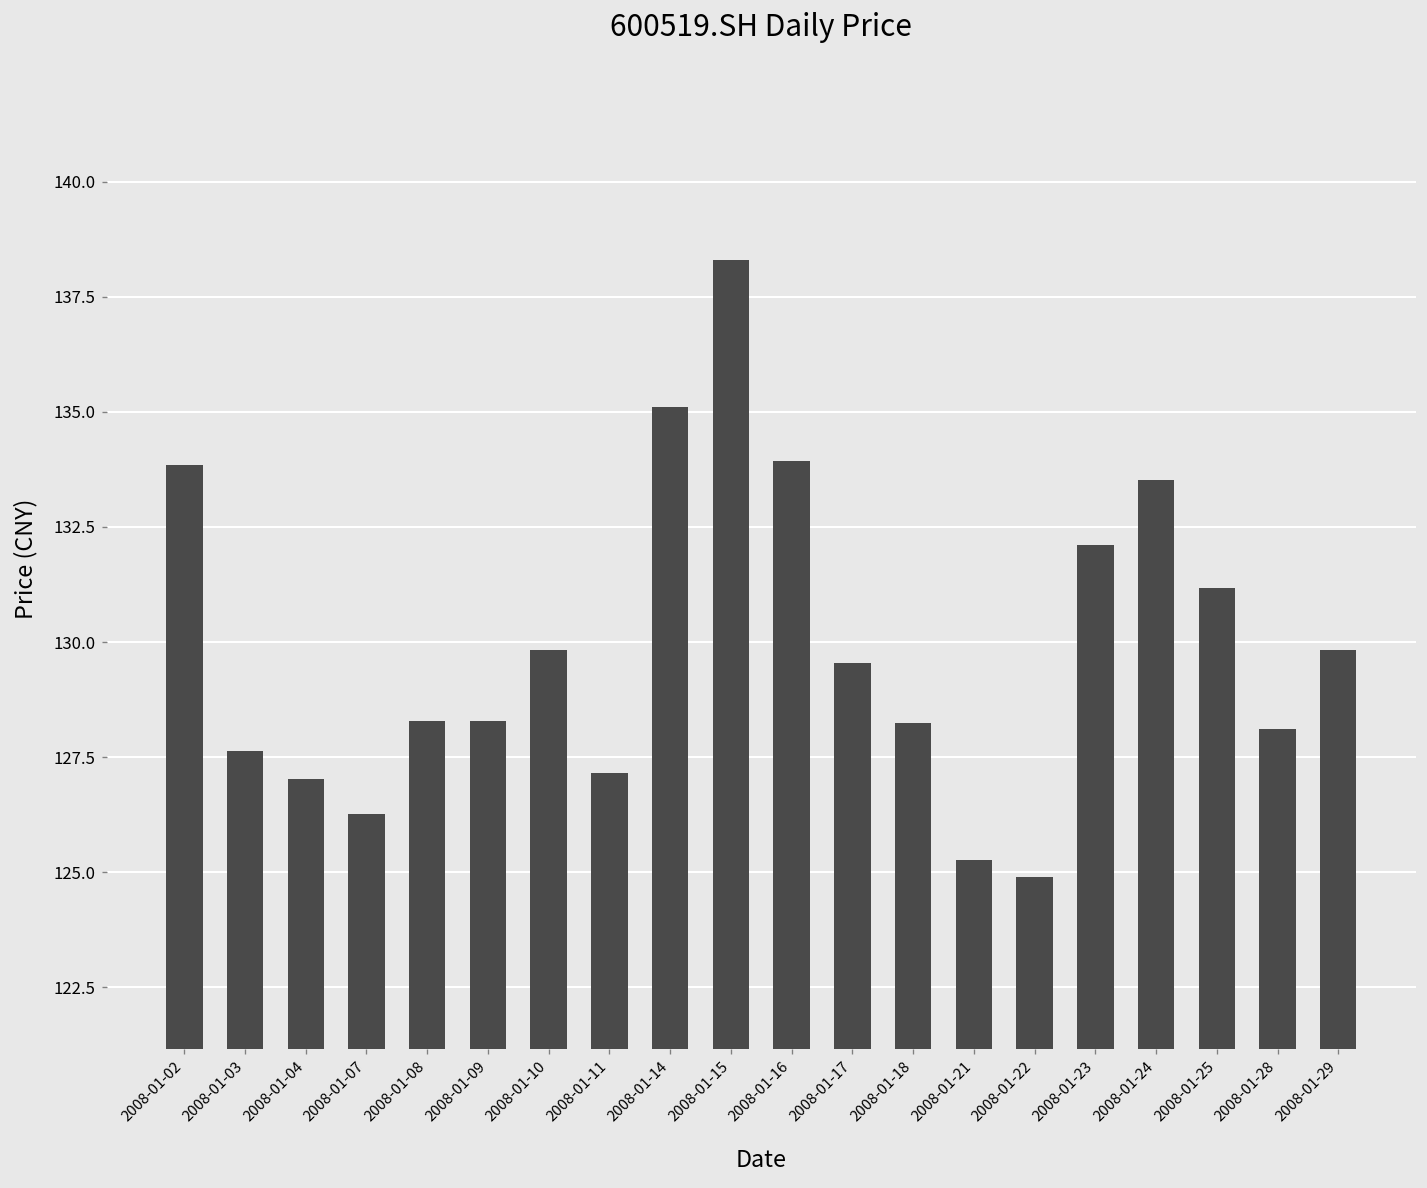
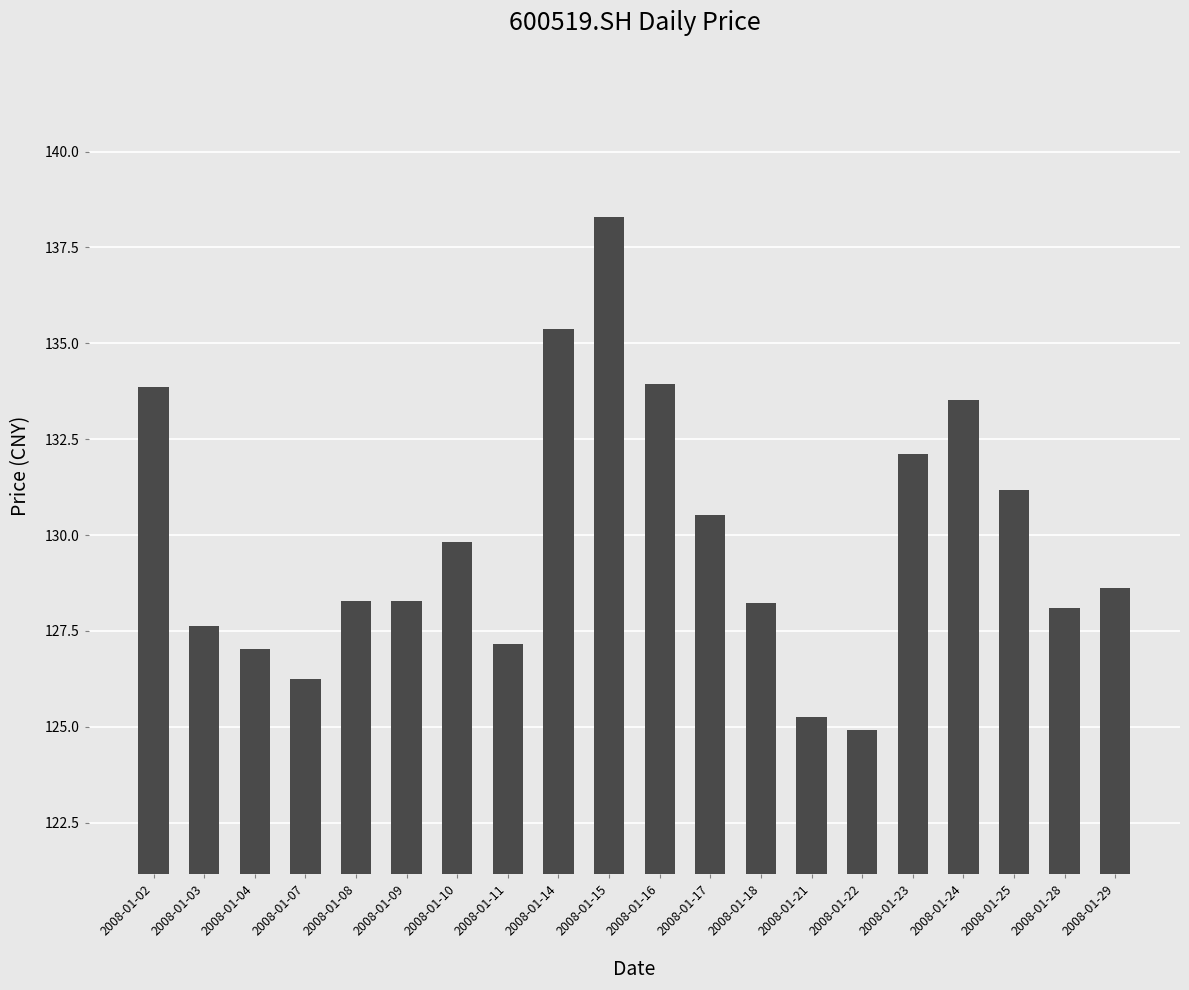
2008-01-14: 135.1 -> 135.4
2008-01-17: 129.5 -> 130.5
2008-01-29: 129.8 -> 128.6
